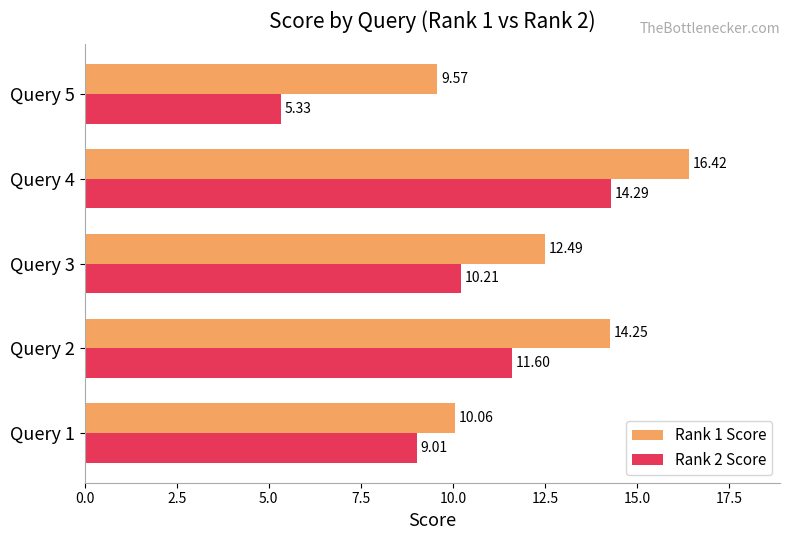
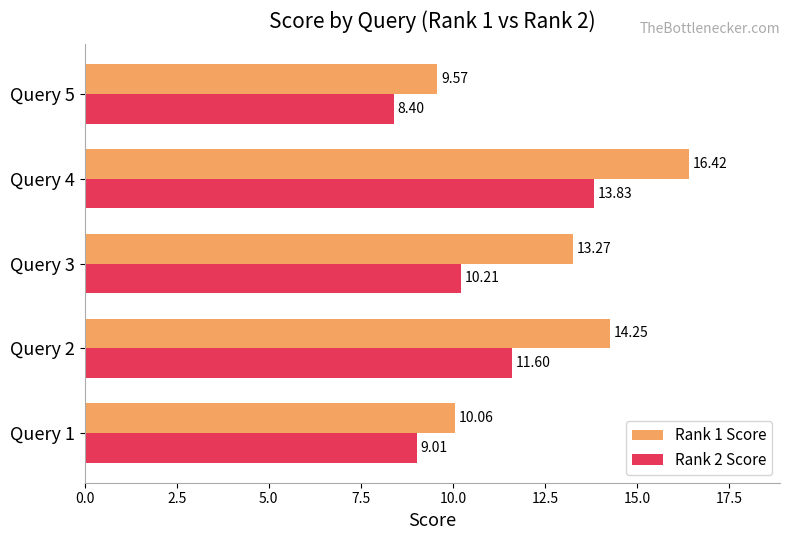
Rank 2 Score, Query 5: 5.33 -> 8.40
Rank 2 Score, Query 4: 14.29 -> 13.83
Rank 1 Score, Query 3: 12.49 -> 13.27
